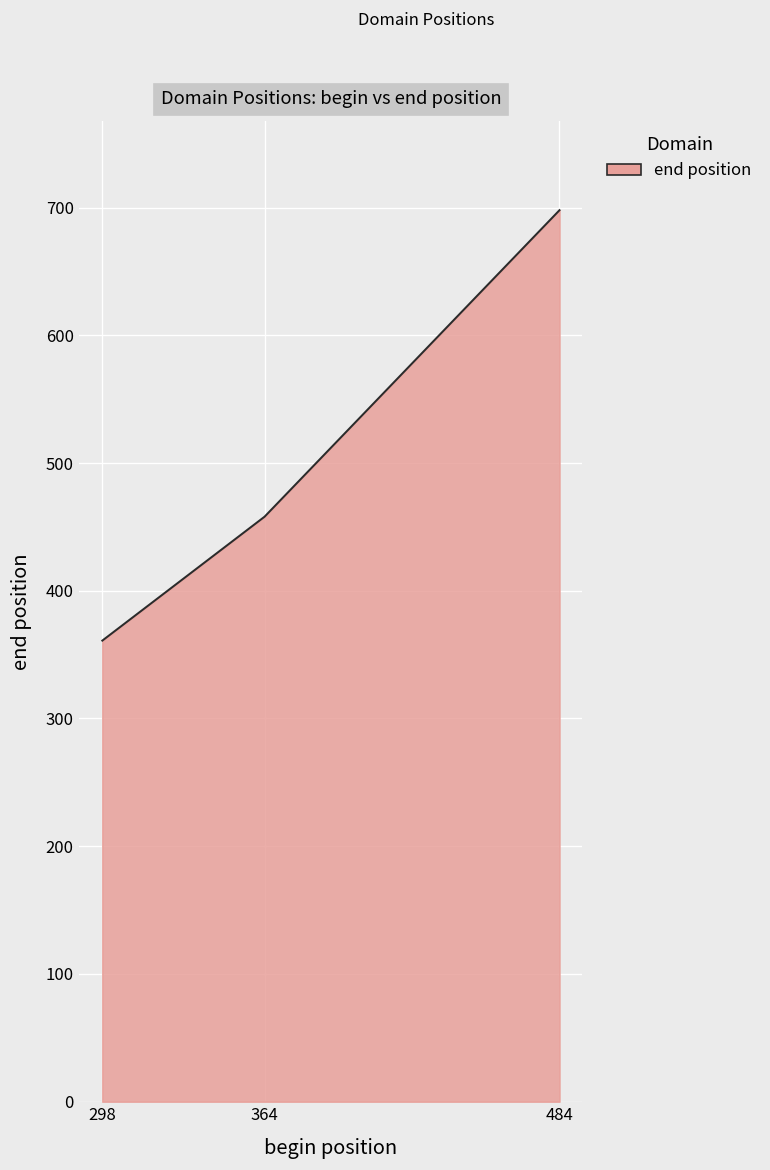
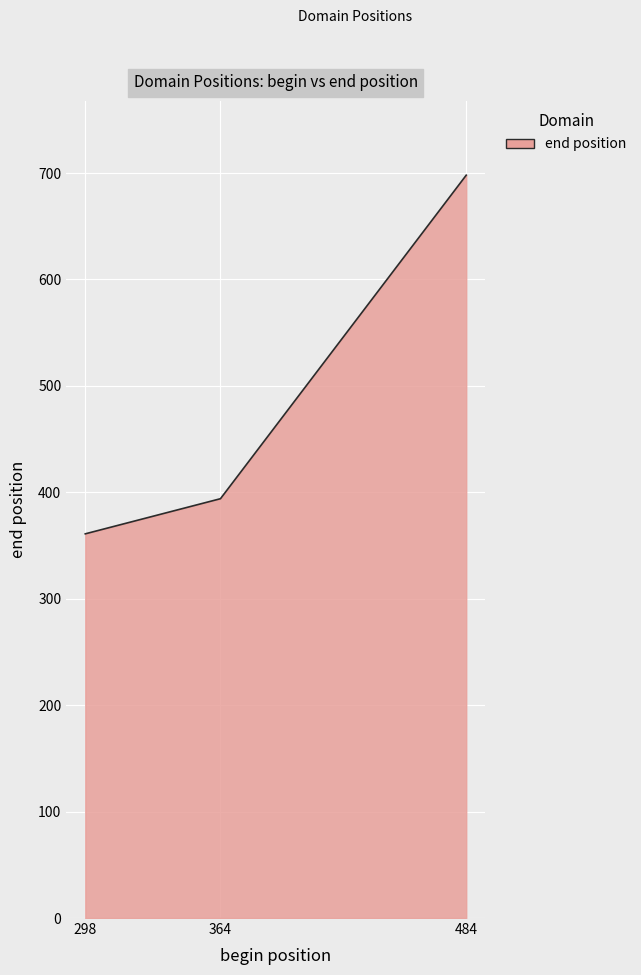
364: 458 -> 394
